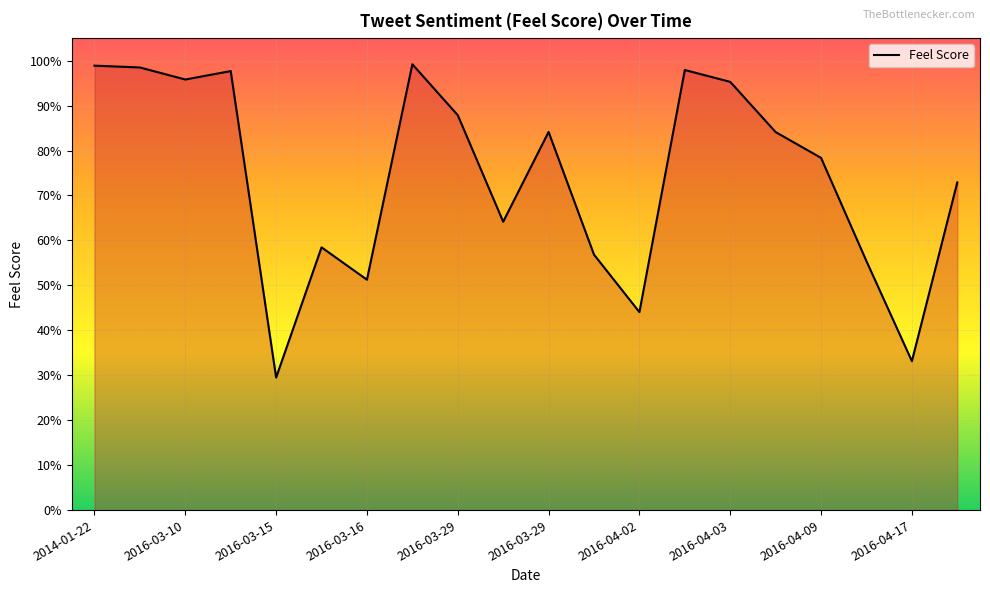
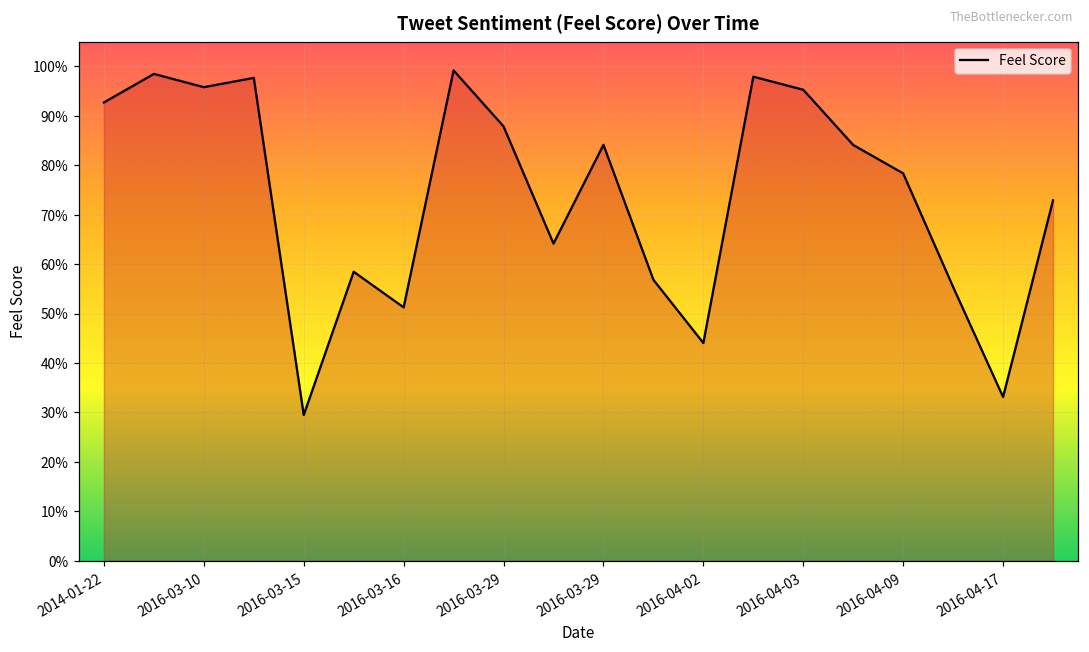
2014-01-22: 99% -> 93%
